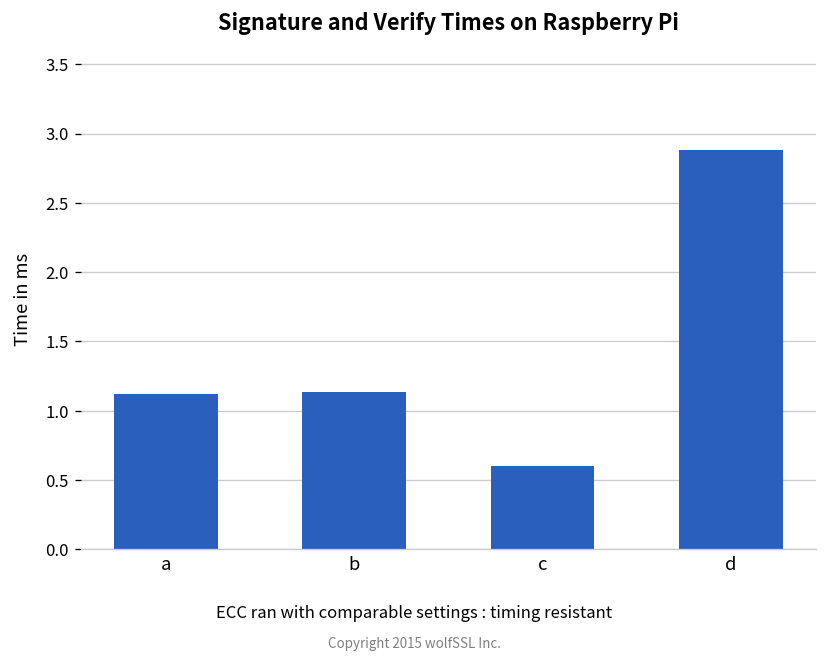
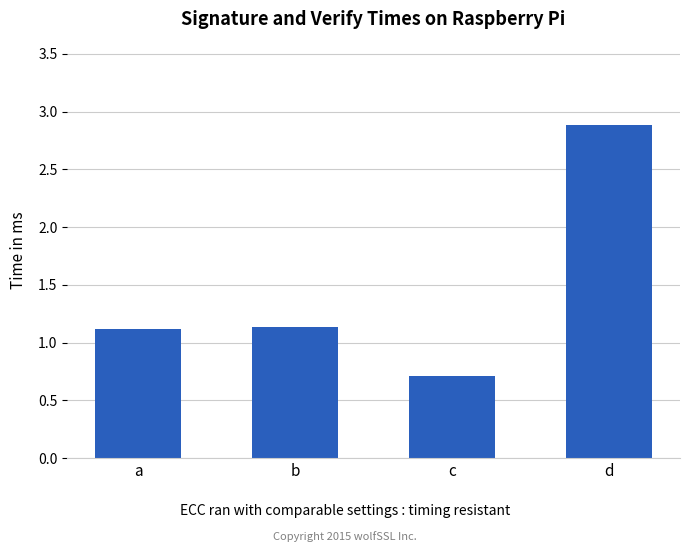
c: 0.60 -> 0.72
